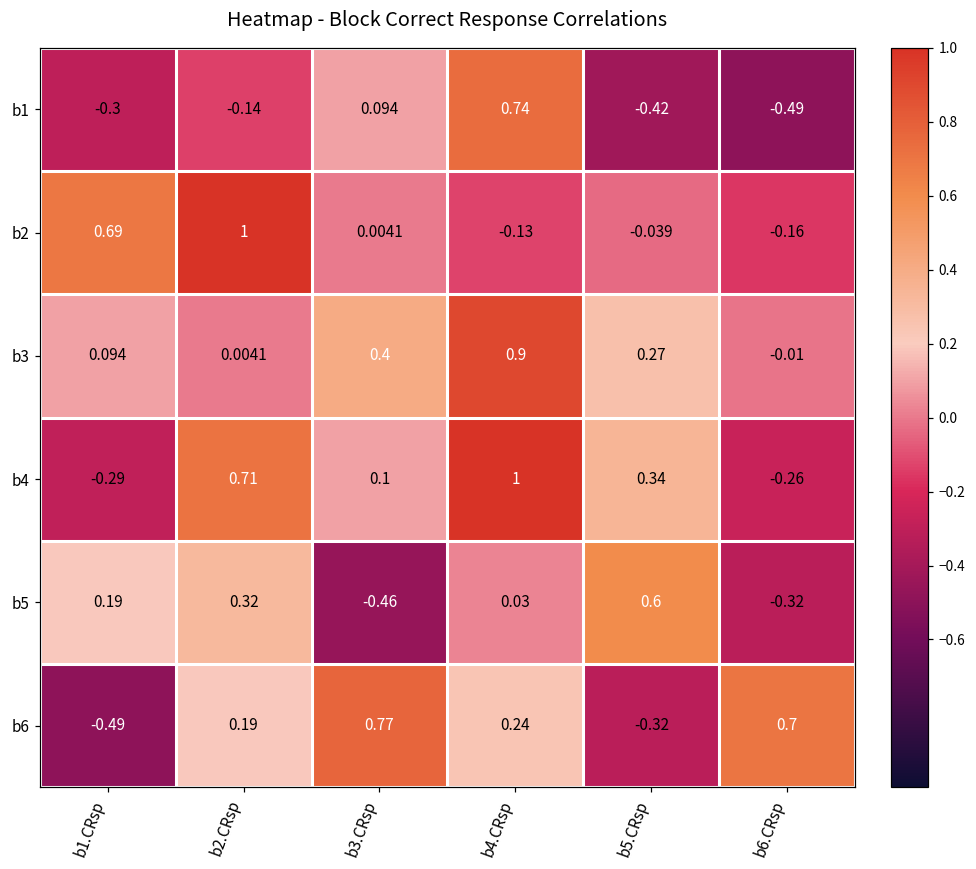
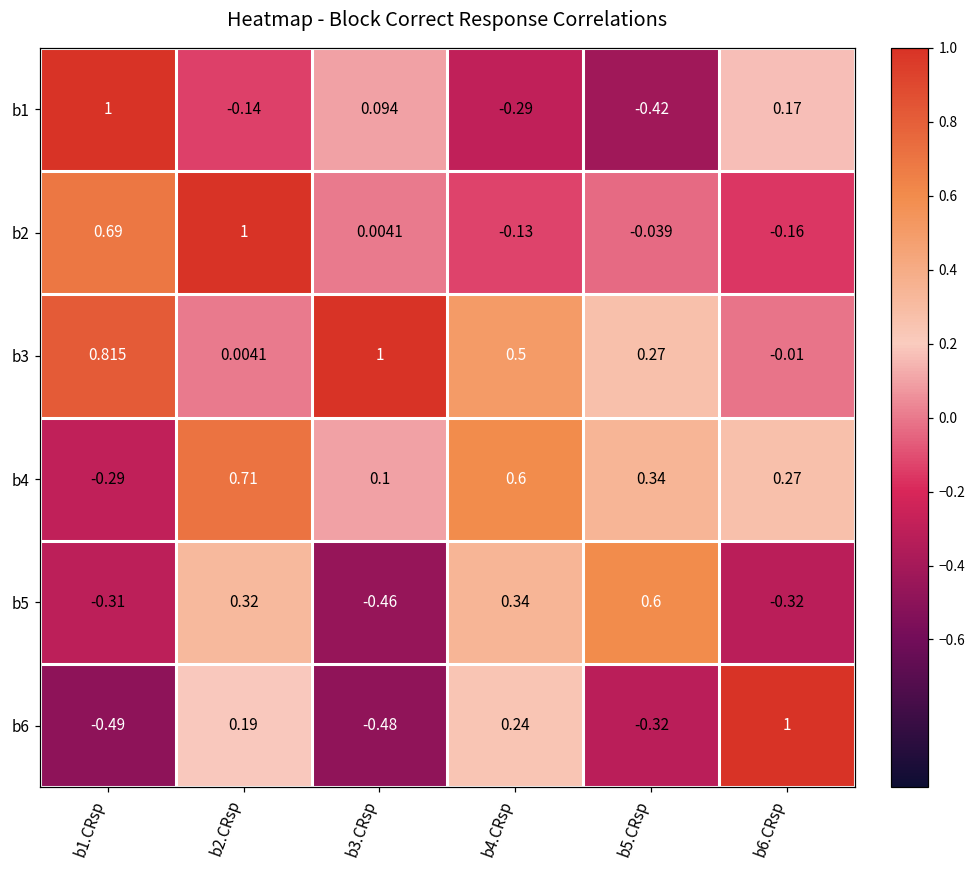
b1, b1.CRsp: -0.3 -> 1
b1, b4.CRsp: 0.74 -> -0.29
b1, b6.CRsp: -0.49 -> 0.17
b3, b1.CRsp: 0.094 -> 0.815
b3, b3.CRsp: 0.4 -> 1
b3, b4.CRsp: 0.9 -> 0.5
b4, b4.CRsp: 1 -> 0.6
b4, b6.CRsp: -0.26 -> 0.27
b5, b1.CRsp: 0.19 -> -0.31
b5, b4.CRsp: 0.03 -> 0.34
b6, b3.CRsp: 0.77 -> -0.48
b6, b6.CRsp: 0.7 -> 1
